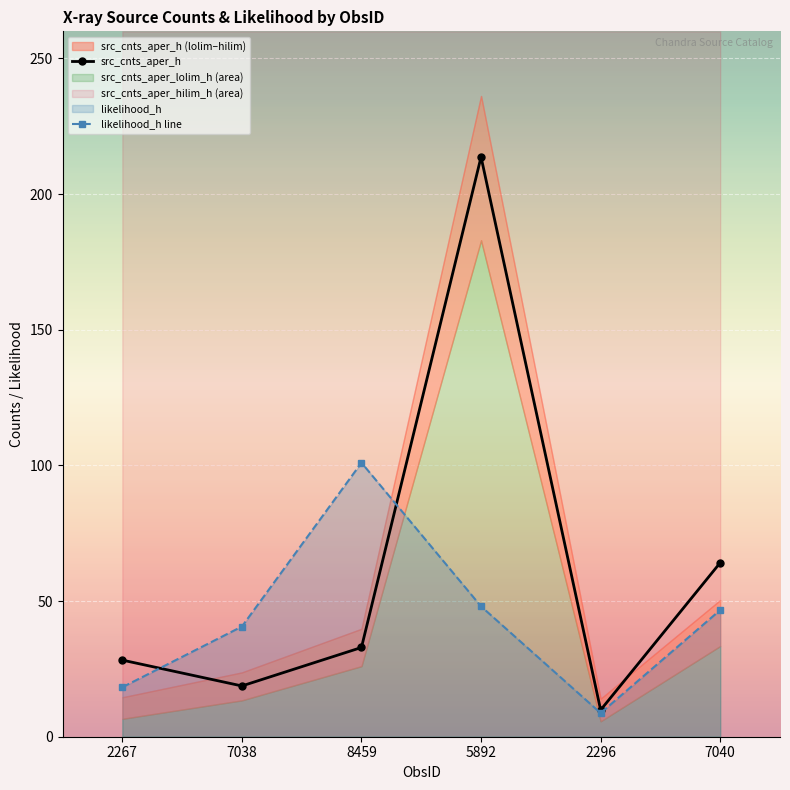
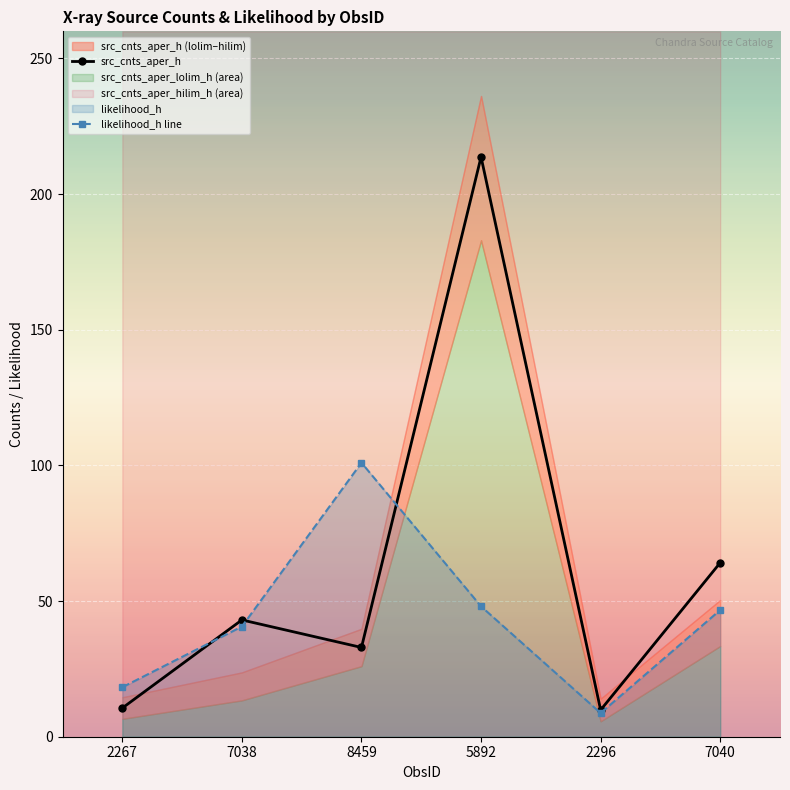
src_cnts_aper_h, 2267: 28 -> 11
src_cnts_aper_h, 7038: 19 -> 43
